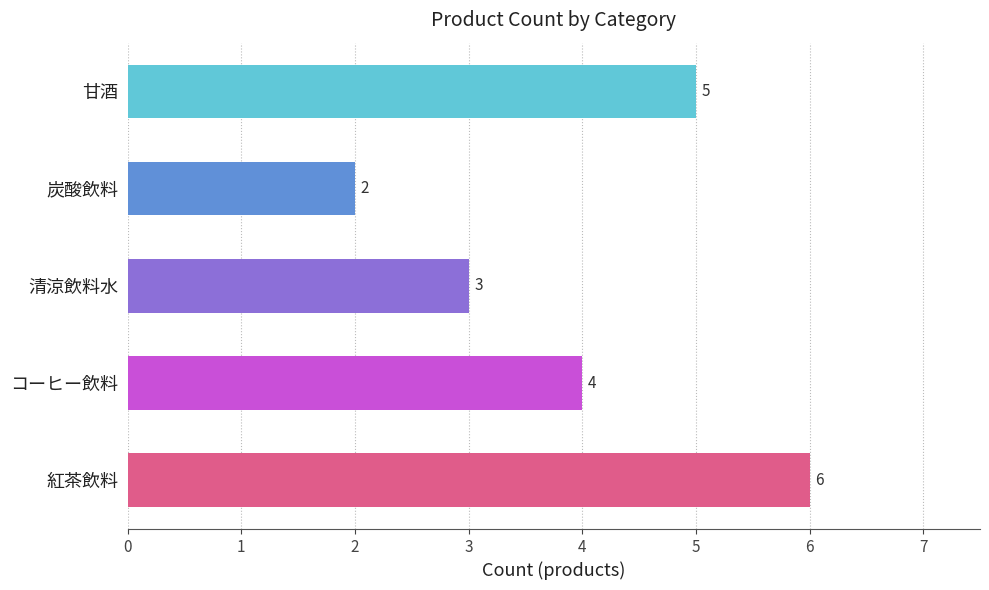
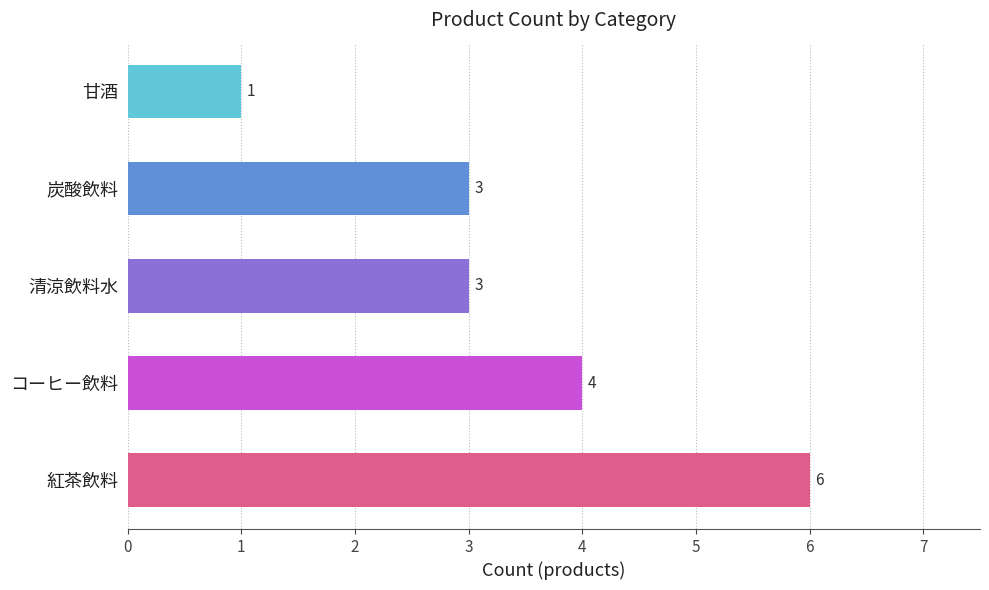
甘酒: 5 -> 1
炭酸飲料: 2 -> 3
